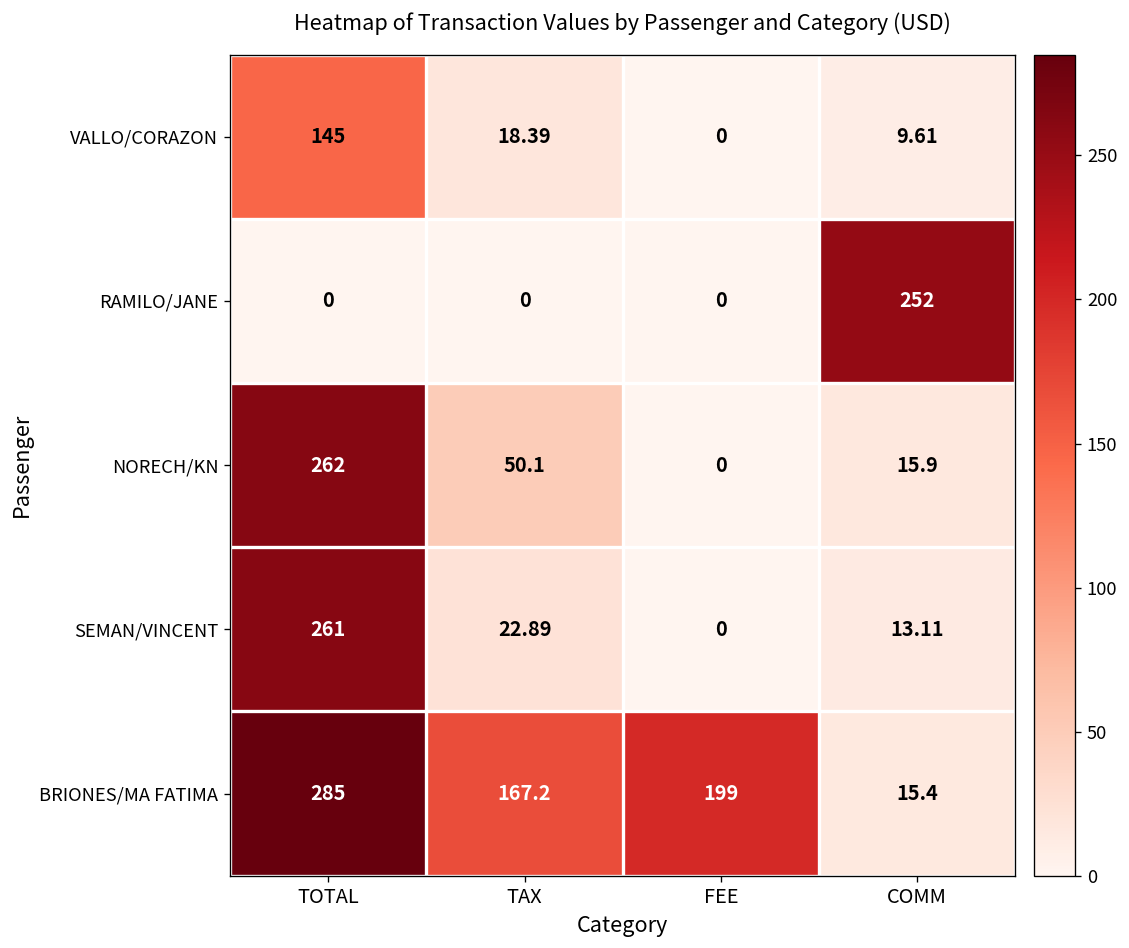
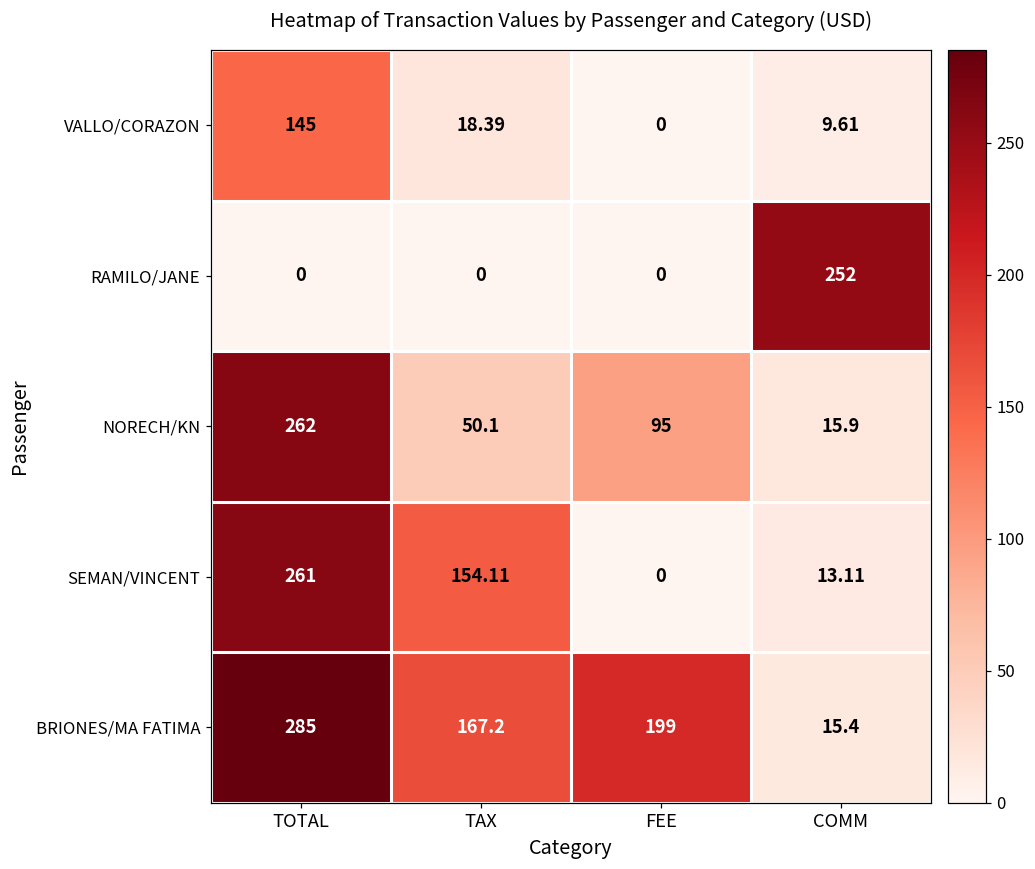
NORECH/KN, FEE: 0 -> 95
SEMAN/VINCENT, TAX: 22.89 -> 154.11
